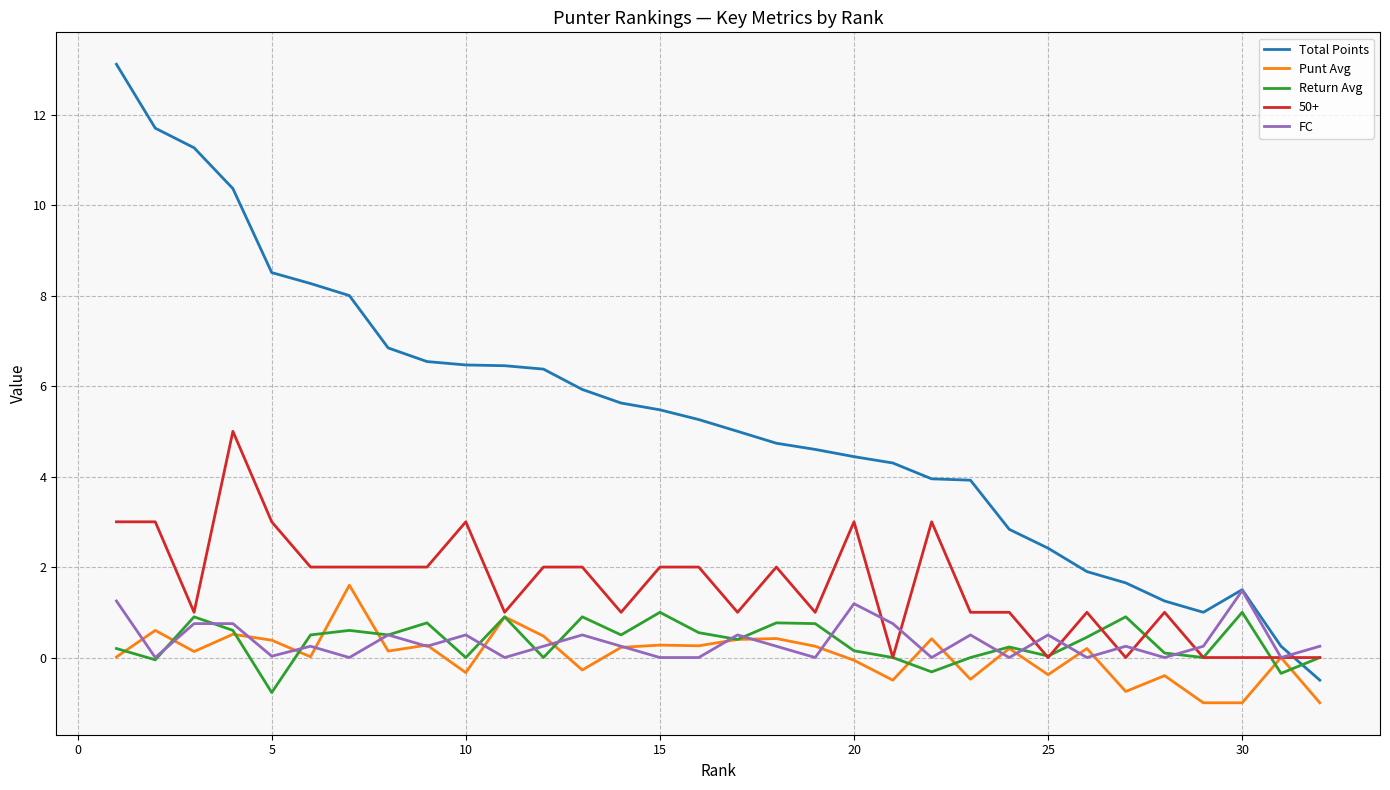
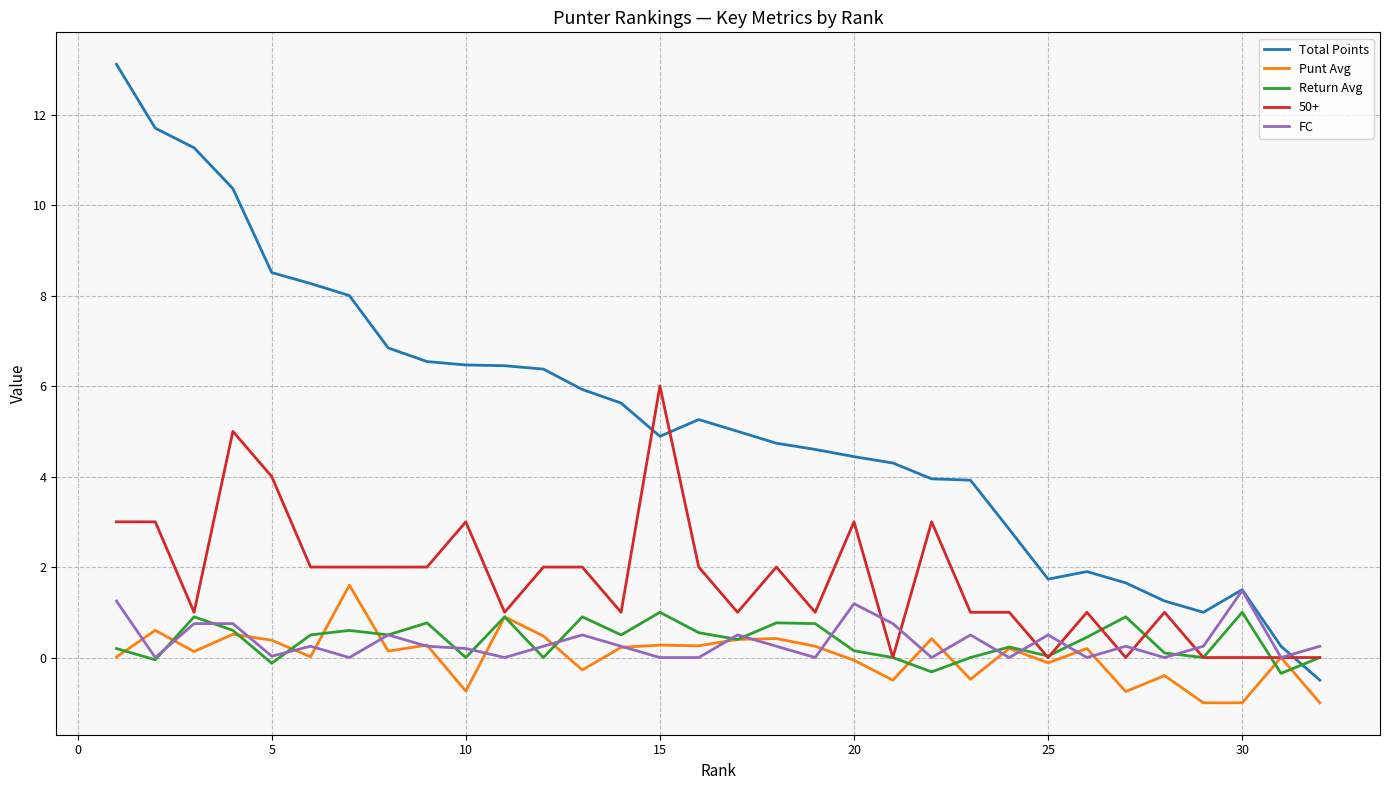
Return Avg, 5: -0.8 -> -0.1
50+, 5: 3 -> 4
Punt Avg, 10: -0.3 -> -0.7
FC, 10: 0.5 -> 0.2
Total Points, 15: 5.5 -> 4.9
50+, 15: 2 -> 6
Total Points, 25: 2.4 -> 1.7
Punt Avg, 25: -0.4 -> -0.1
